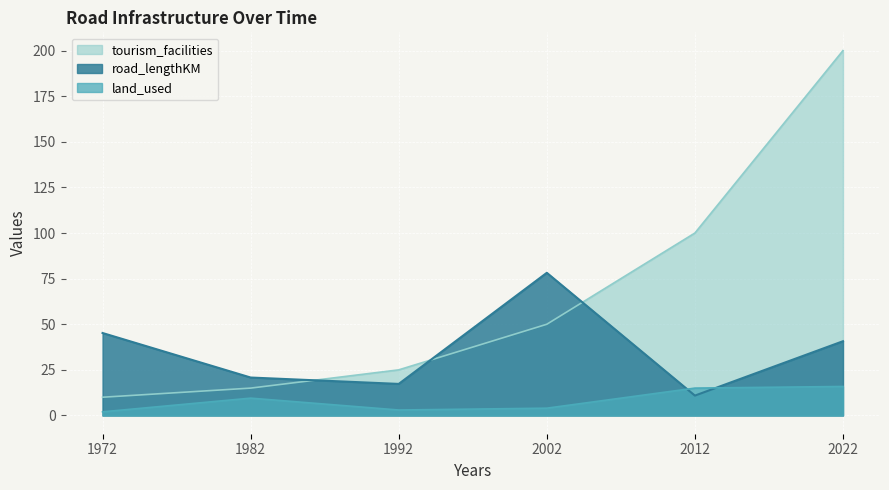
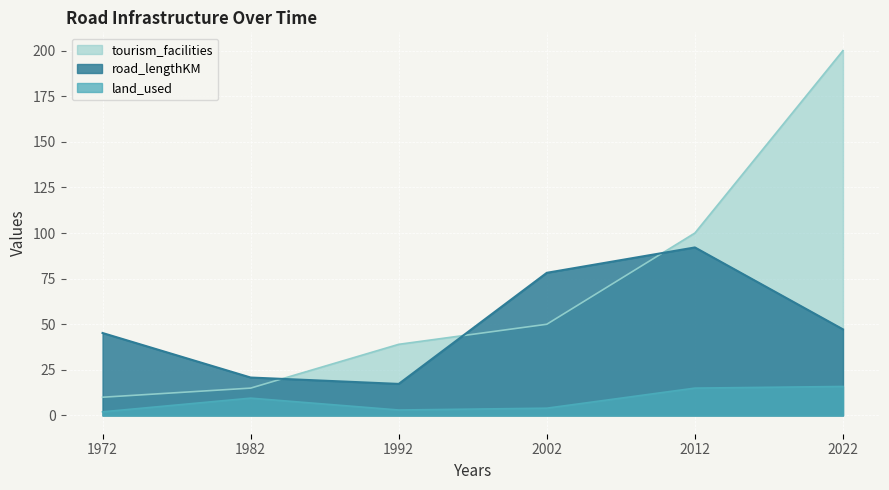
tourism_facilities, 1992: 25 -> 39
road_lengthKM, 2012: 11 -> 92
road_lengthKM, 2022: 41 -> 47
